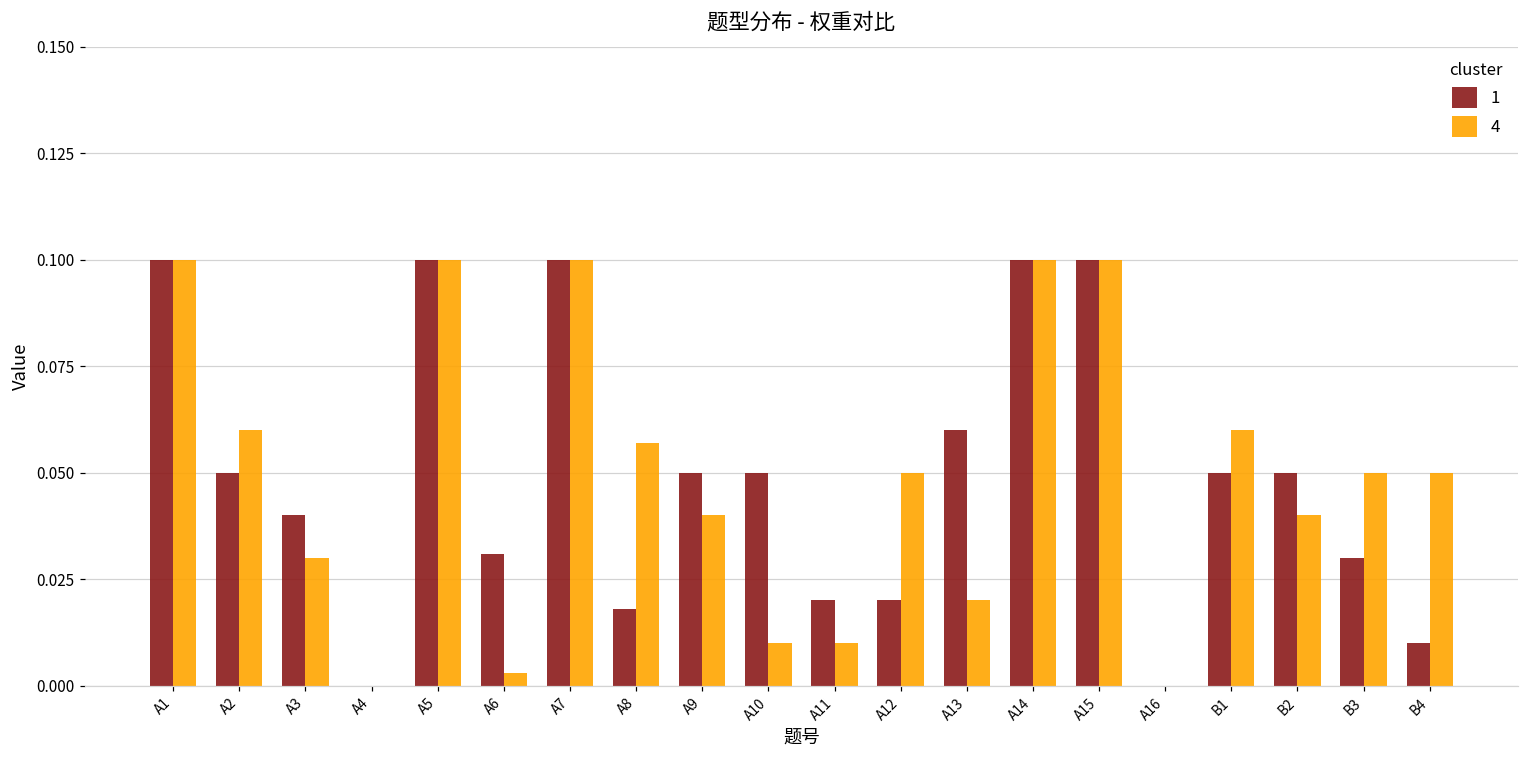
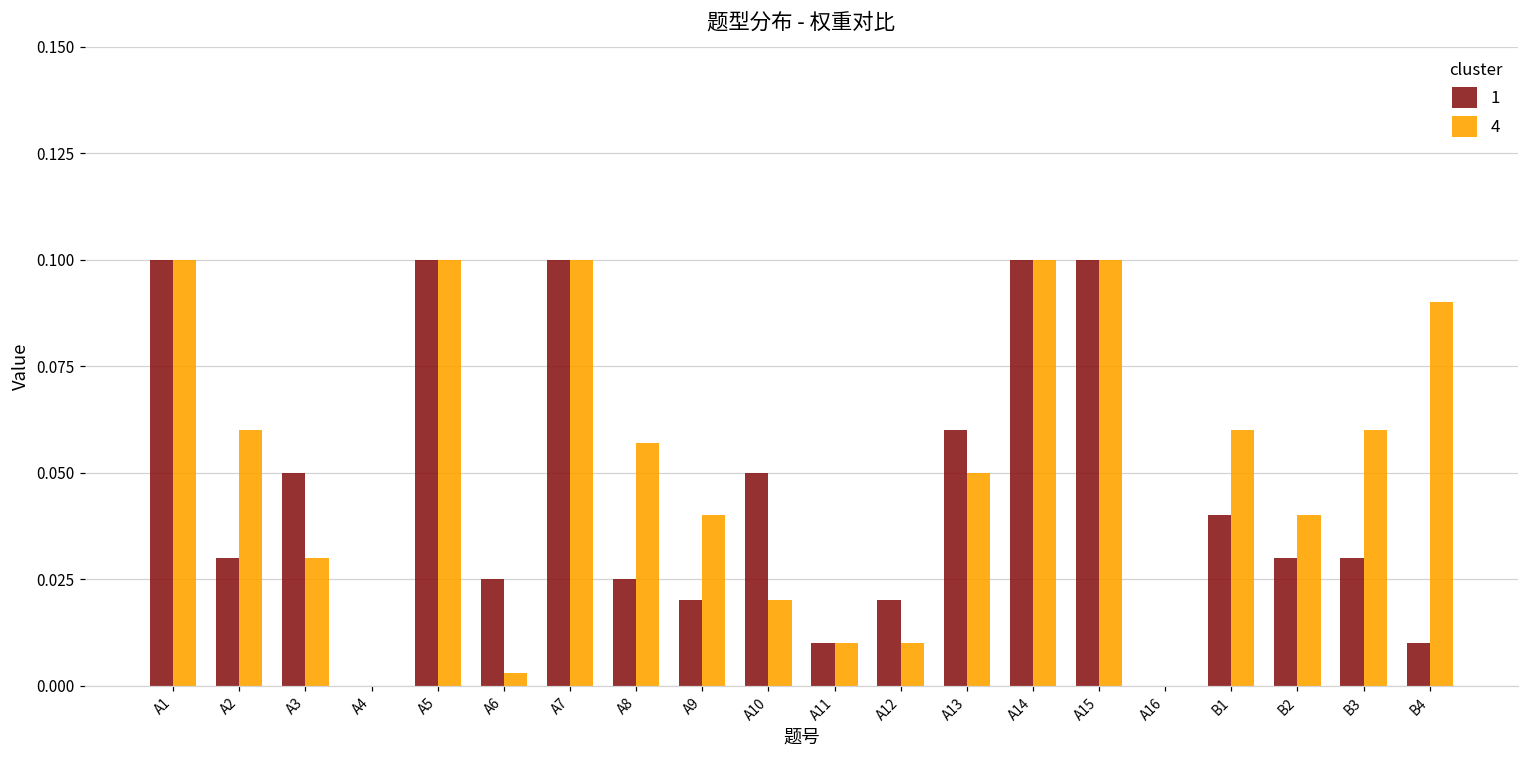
1, A2: 0.05 -> 0.03
1, A3: 0.04 -> 0.05
1, A6: 0.031 -> 0.025
1, A8: 0.018 -> 0.025
1, A9: 0.05 -> 0.02
4, A10: 0.01 -> 0.02
1, A11: 0.02 -> 0.01
4, A12: 0.05 -> 0.01
4, A13: 0.02 -> 0.05
1, B1: 0.05 -> 0.04
1, B2: 0.05 -> 0.03
4, B3: 0.05 -> 0.06
4, B4: 0.05 -> 0.09
